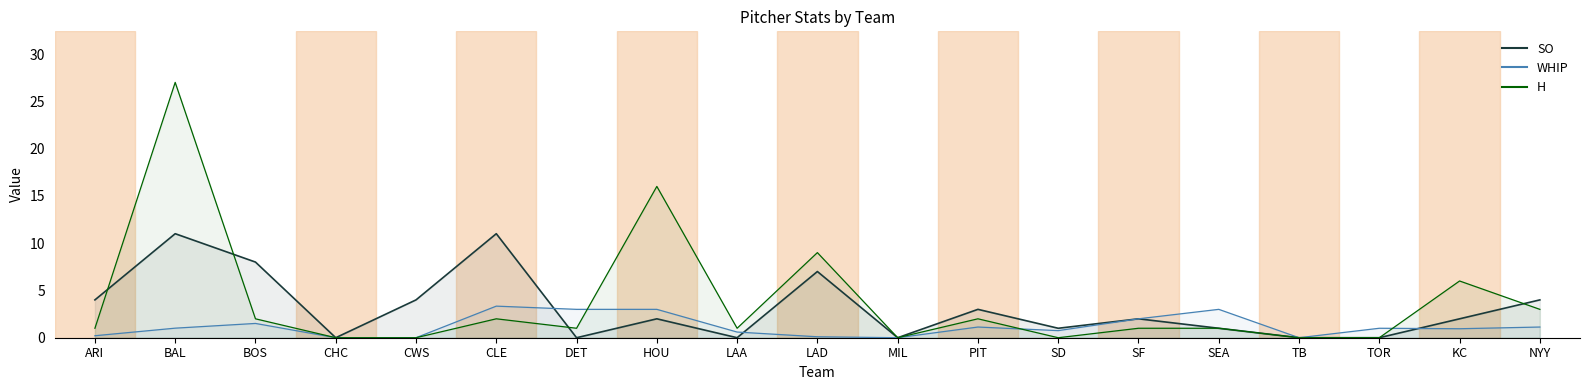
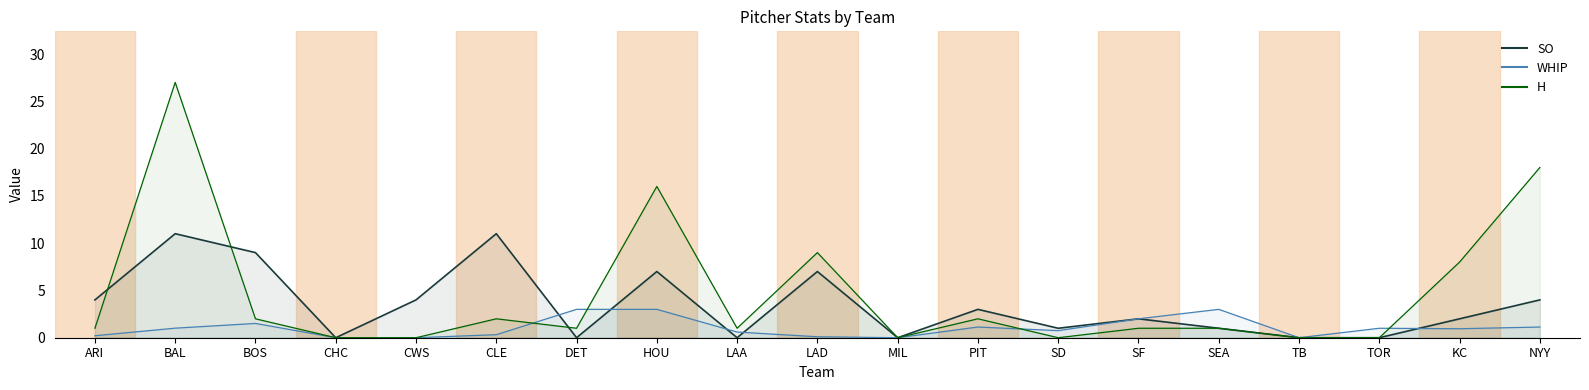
SO, BOS: 8 -> 9
WHIP, CLE: 3 -> 0
SO, HOU: 2 -> 7
H, KC: 6 -> 8
H, NYY: 3 -> 18
